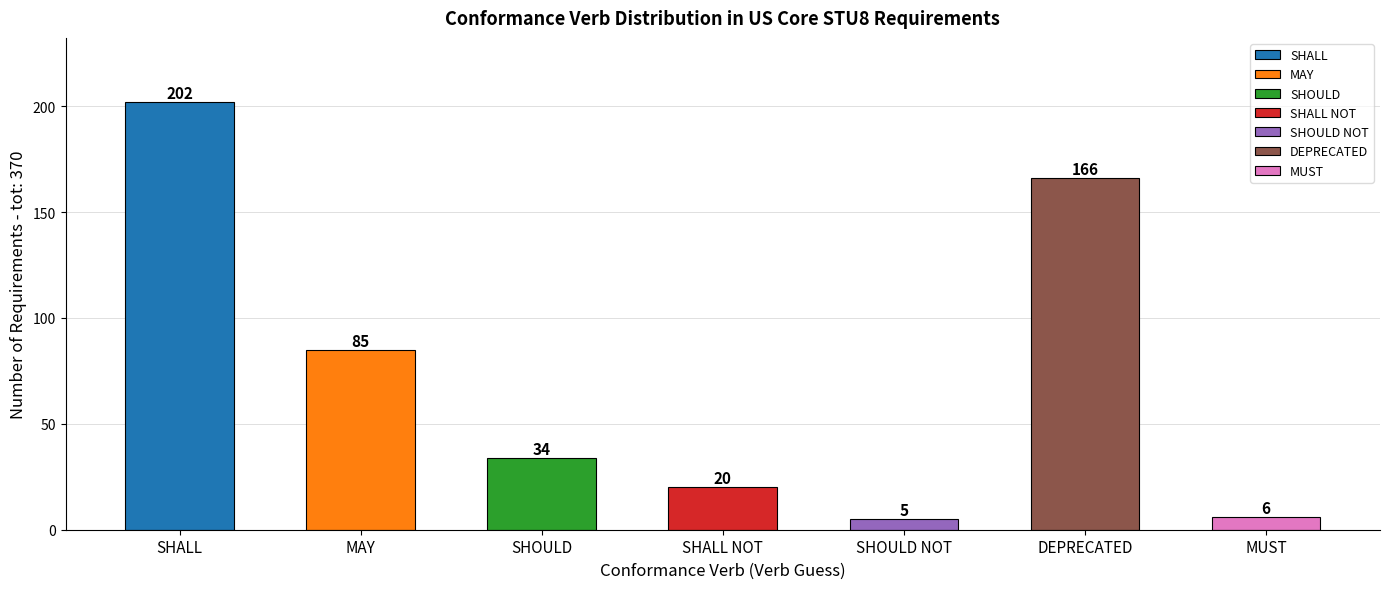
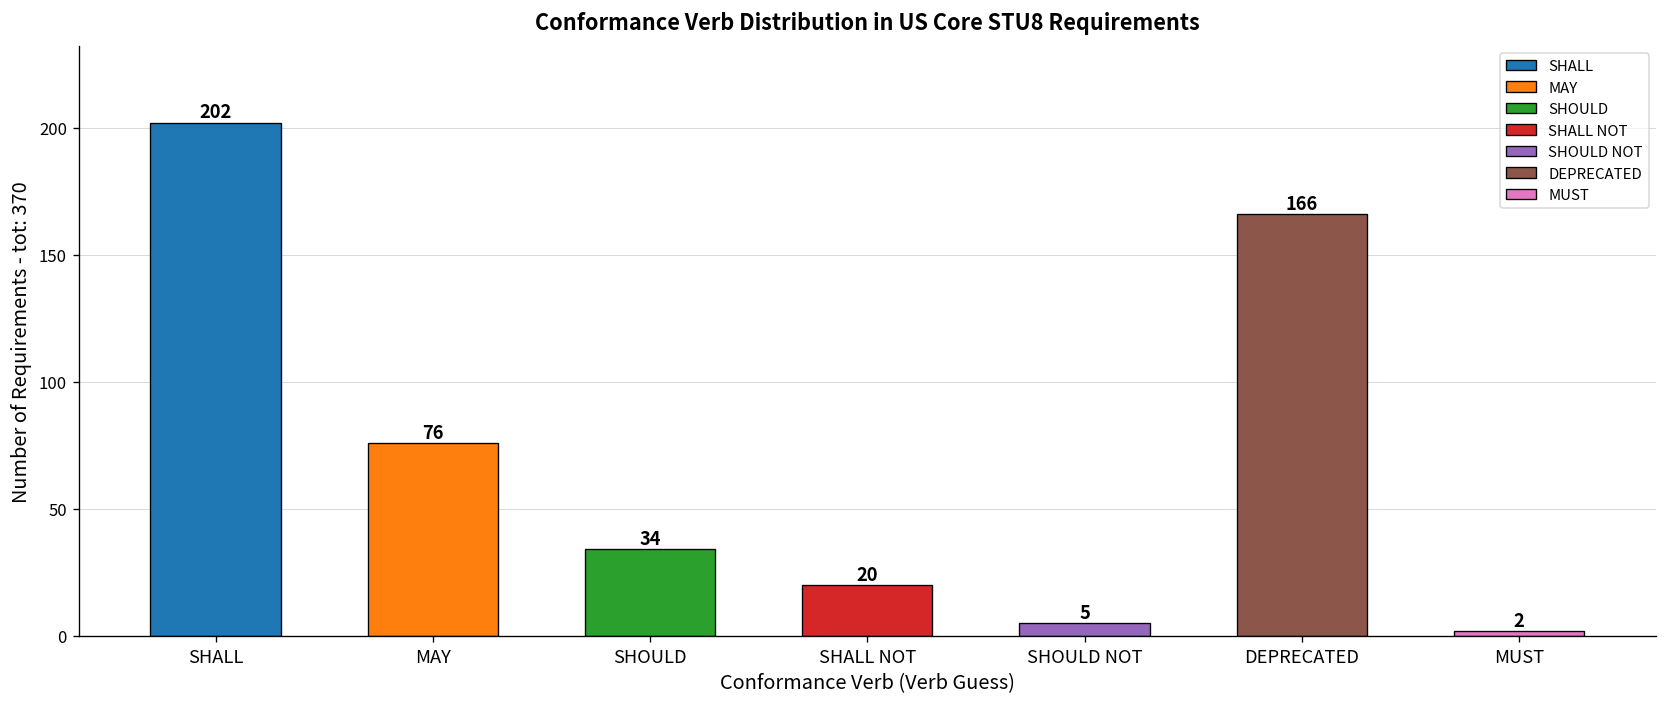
MAY: 85 -> 76
MUST: 6 -> 2
